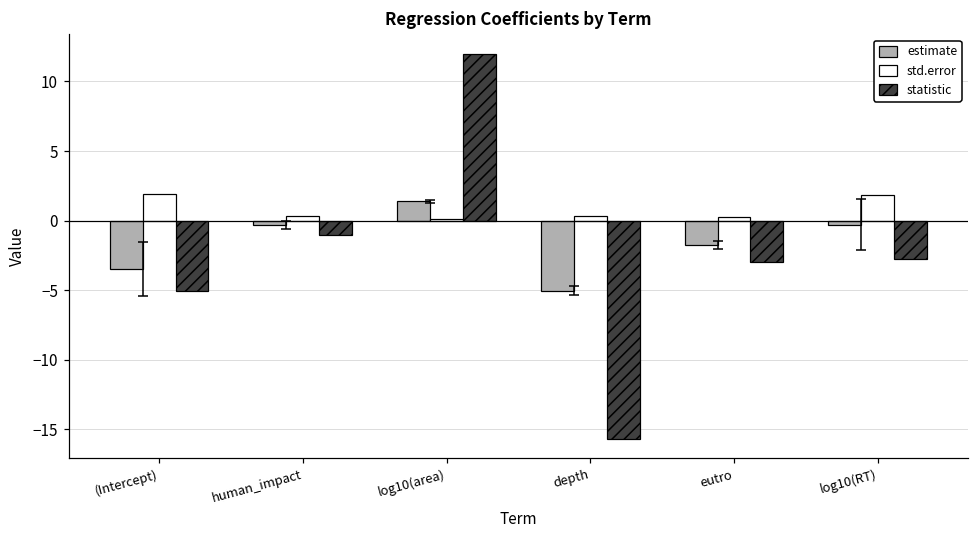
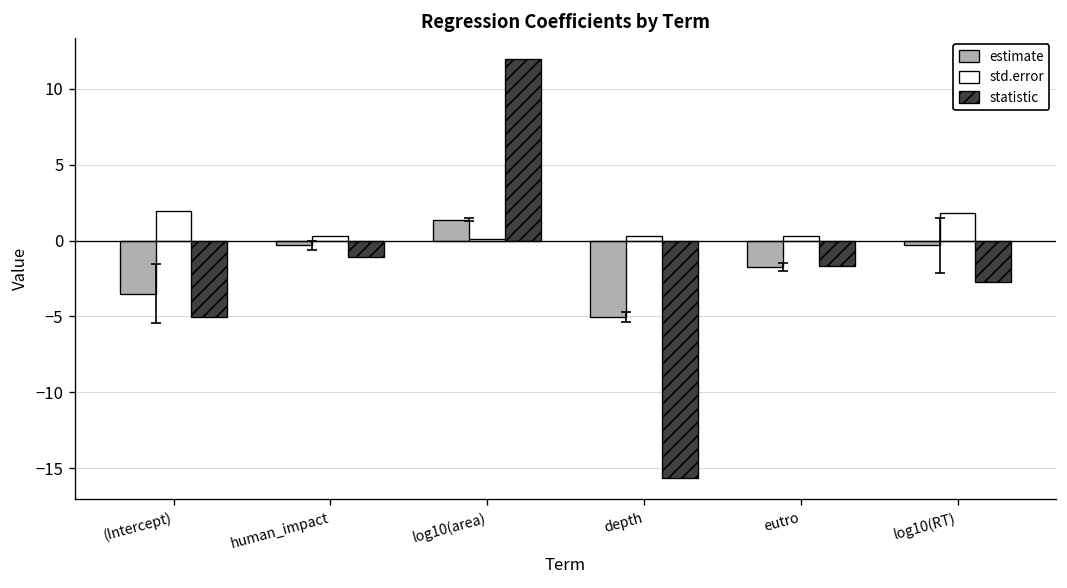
statistic, eutro: -3.0 -> -1.7
